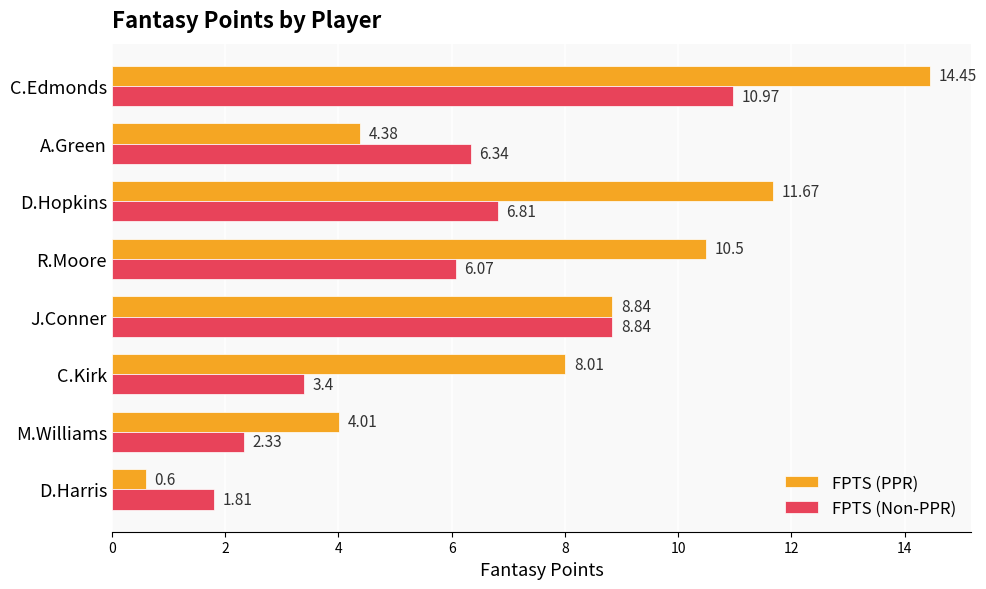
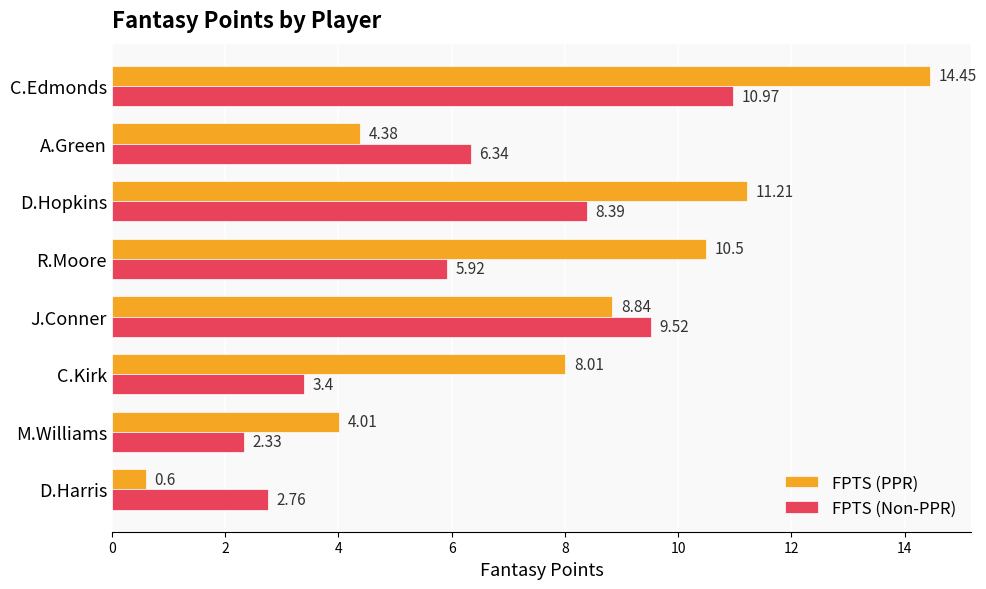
FPTS (PPR), D.Hopkins: 11.67 -> 11.21
FPTS (Non-PPR), D.Hopkins: 6.81 -> 8.39
FPTS (Non-PPR), R.Moore: 6.07 -> 5.92
FPTS (Non-PPR), J.Conner: 8.84 -> 9.52
FPTS (Non-PPR), D.Harris: 1.81 -> 2.76
